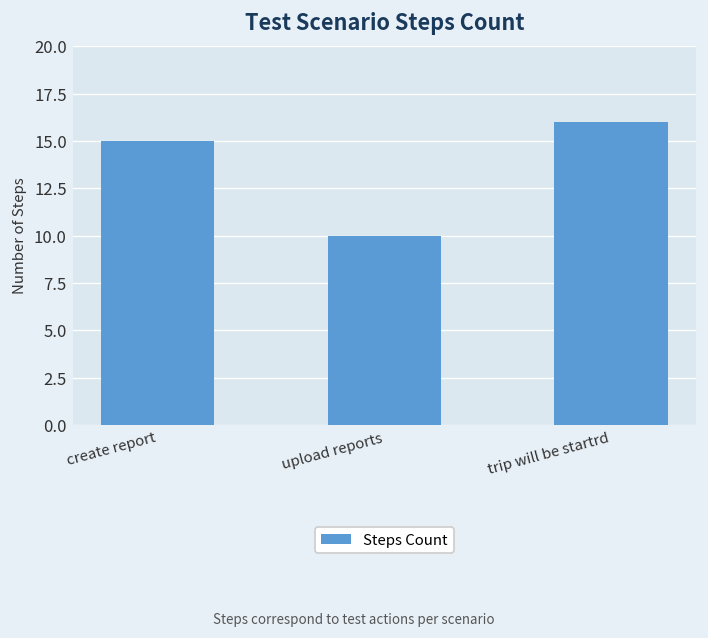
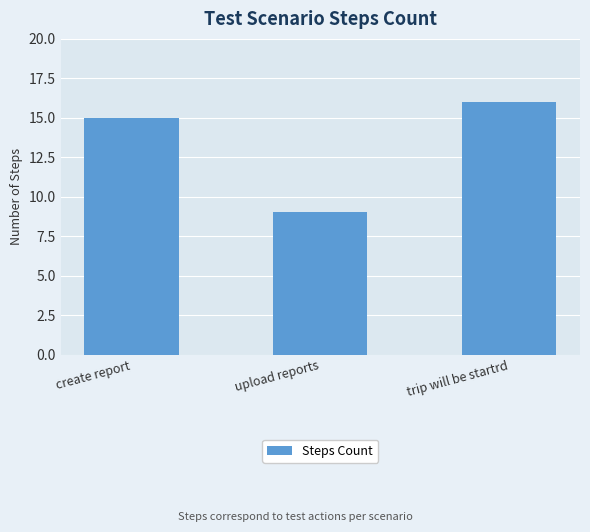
upload reports: 10 -> 9
